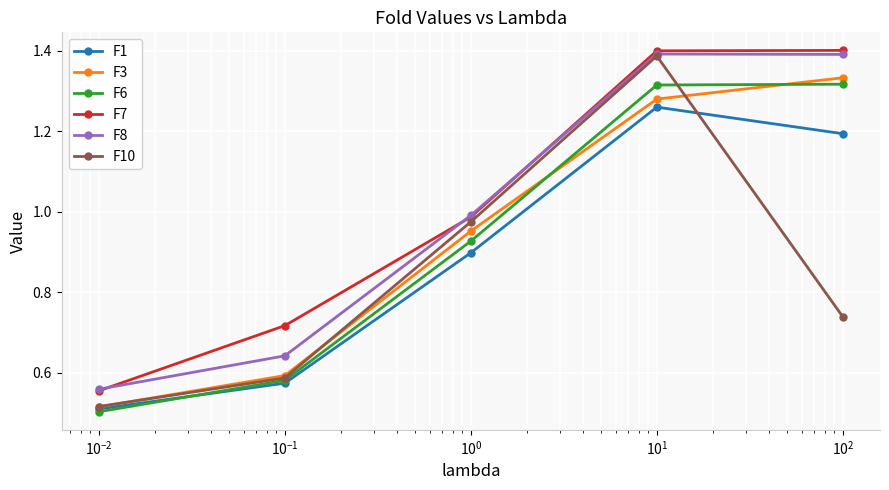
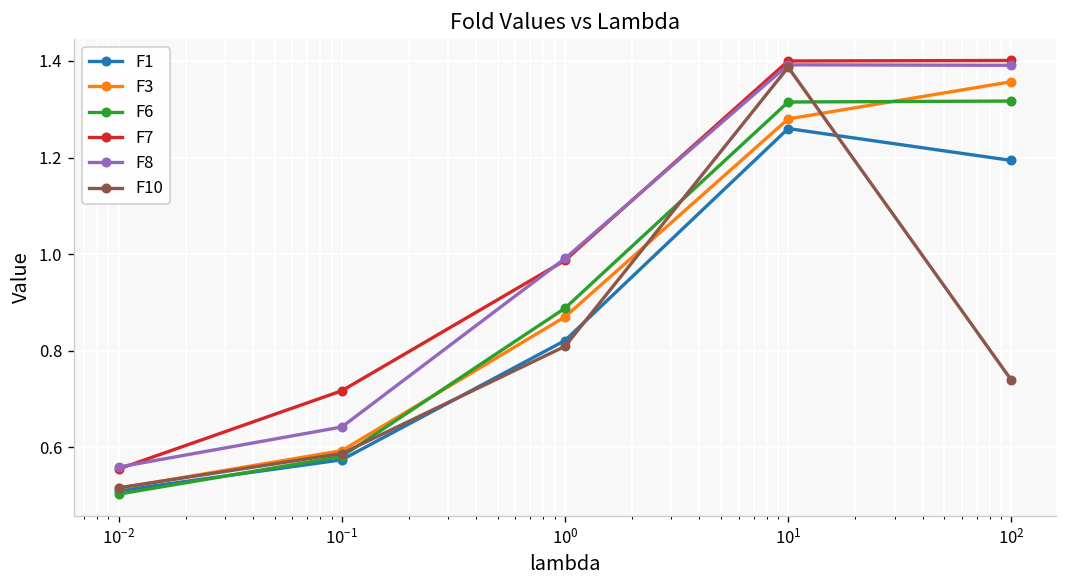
F1, 10^0: 0.90 -> 0.82
F3, 10^0: 0.95 -> 0.87
F6, 10^0: 0.93 -> 0.89
F10, 10^0: 0.98 -> 0.81
F3, 10^2: 1.33 -> 1.36
